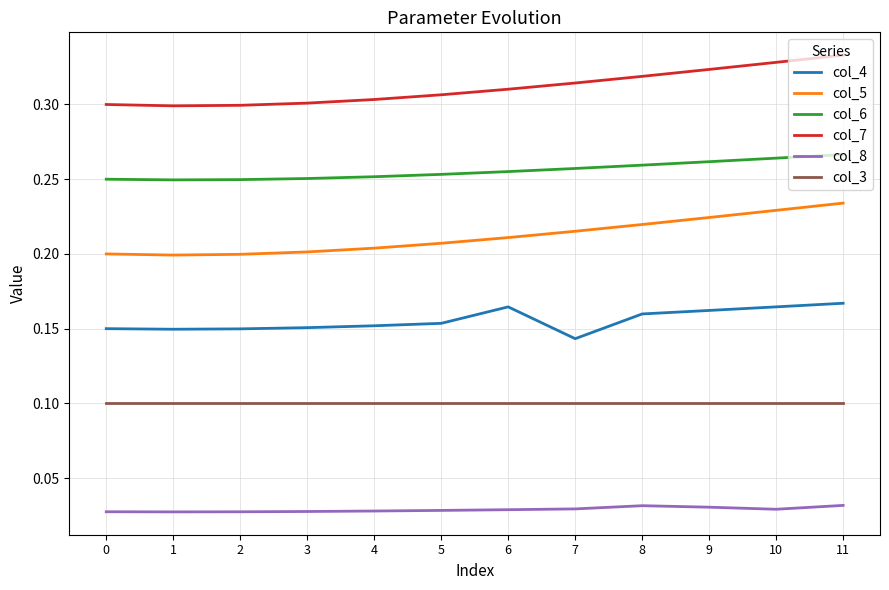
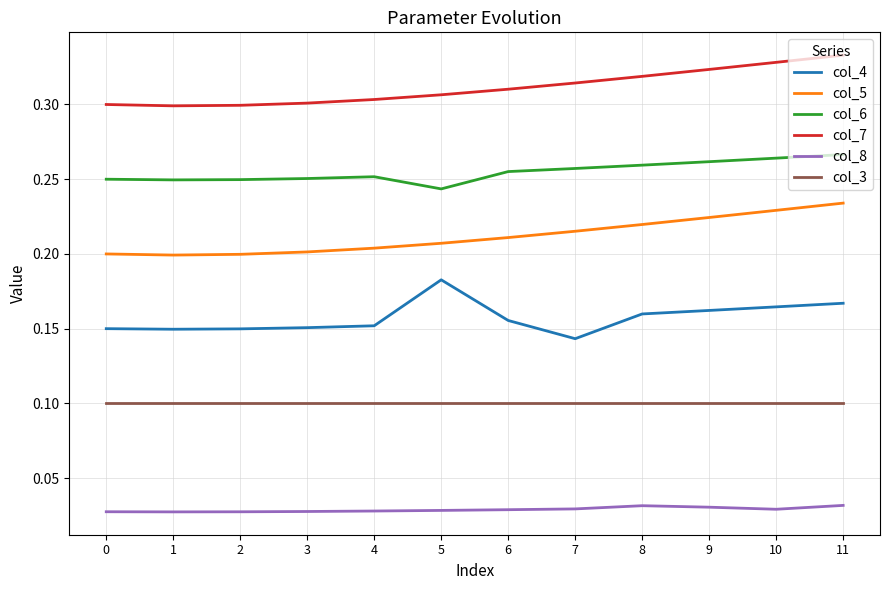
col_4, 5: 0.154 -> 0.183
col_6, 5: 0.253 -> 0.244
col_4, 6: 0.165 -> 0.155
